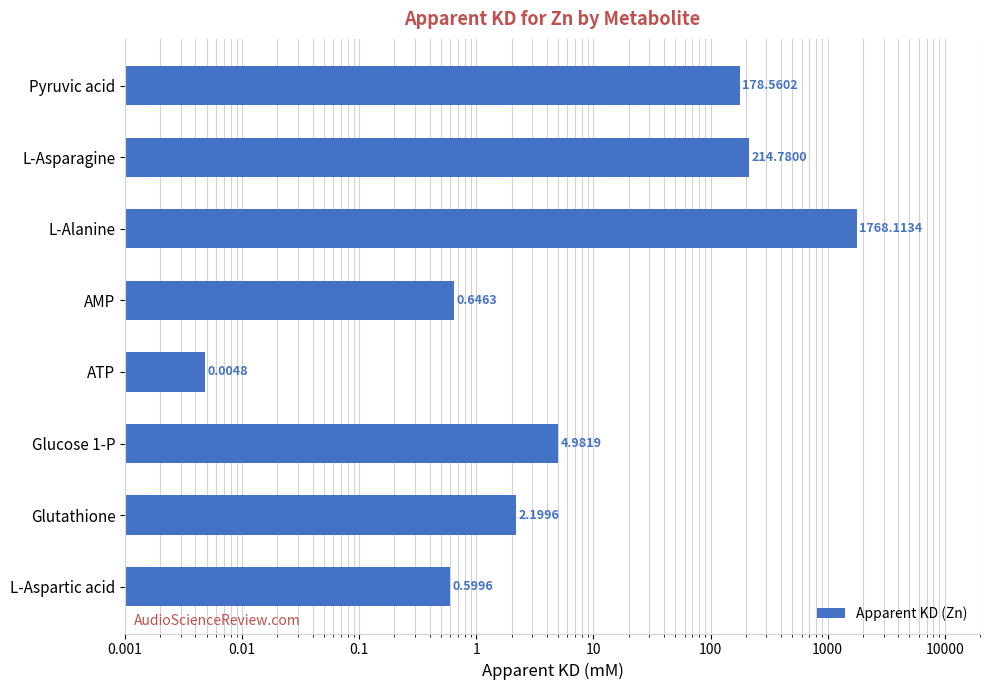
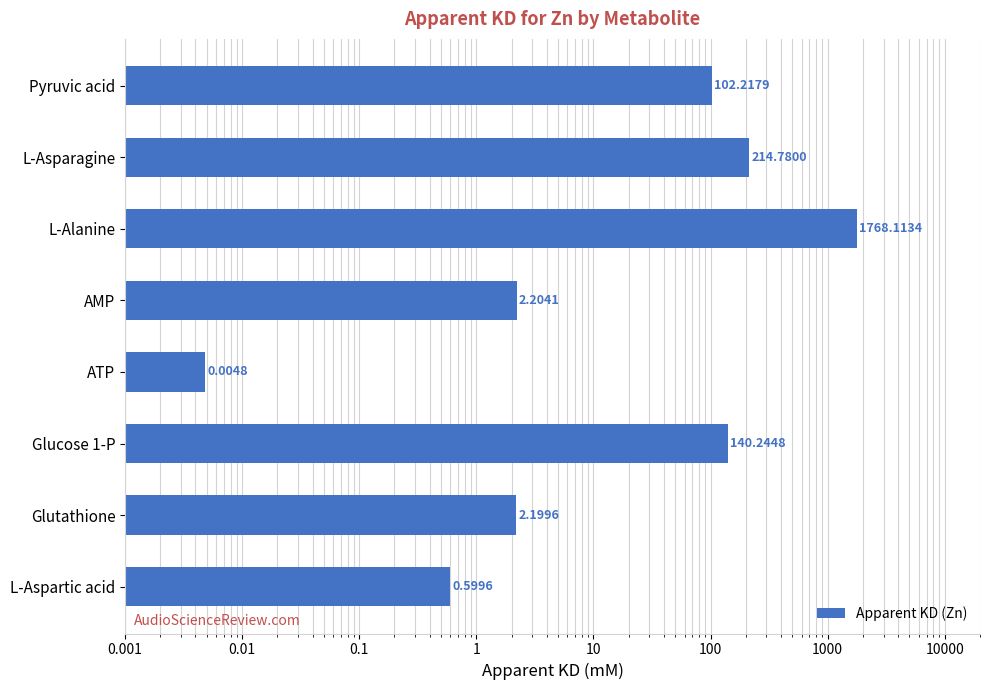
Pyruvic acid: 178.5602 -> 102.2179
AMP: 0.6463 -> 2.2041
Glucose 1-P: 4.9819 -> 140.2448
